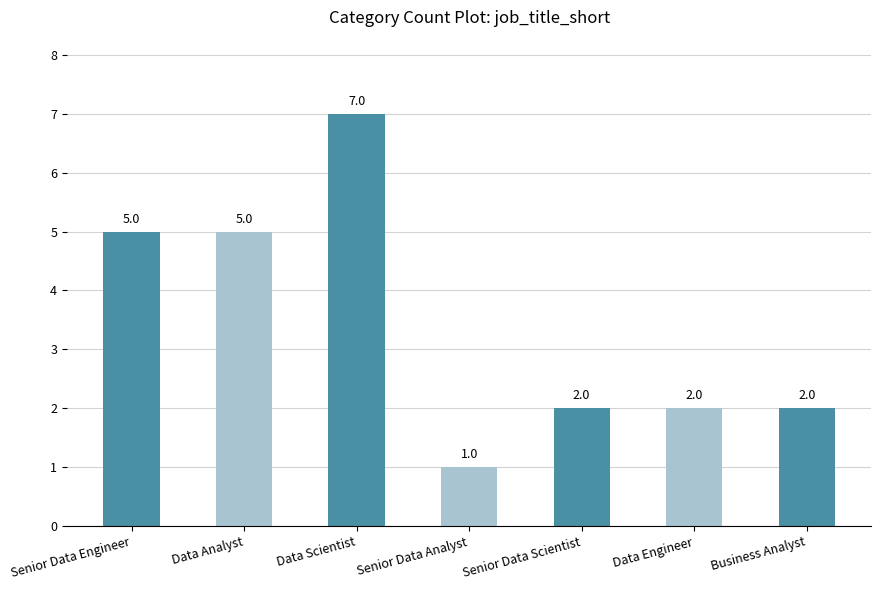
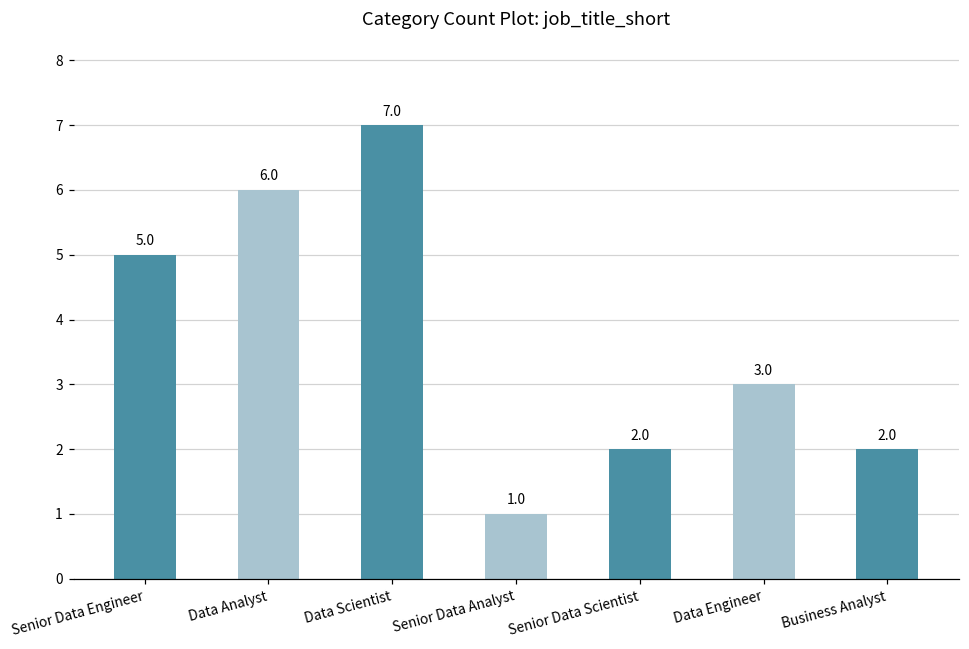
Data Analyst: 5.0 -> 6.0
Data Engineer: 2.0 -> 3.0
